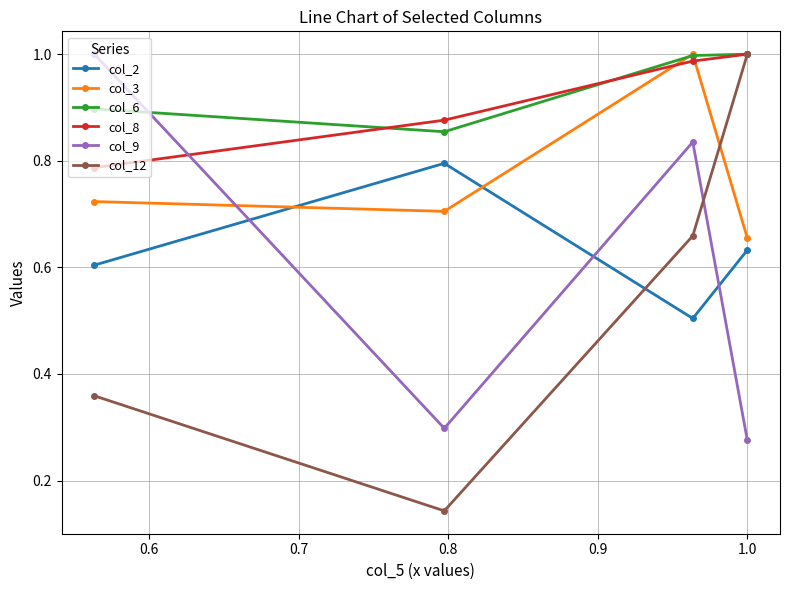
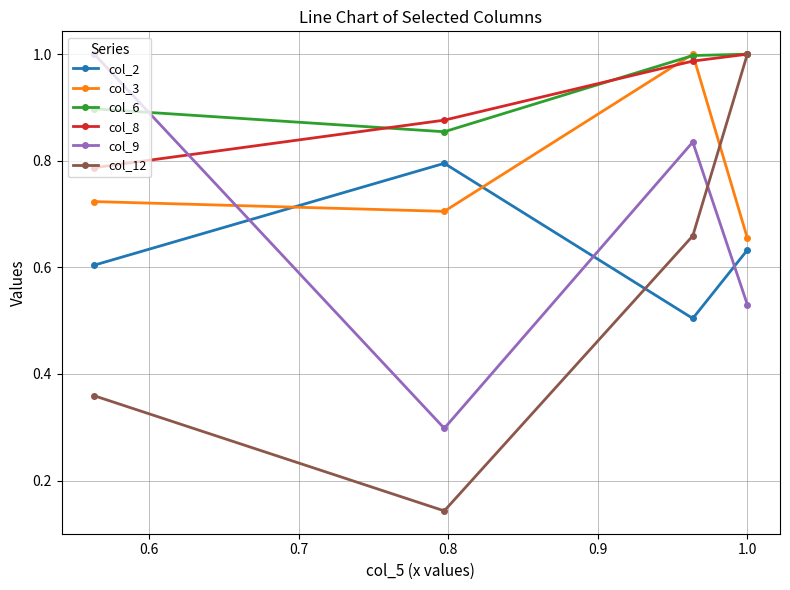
col_9, 1.0: 0.28 -> 0.53
